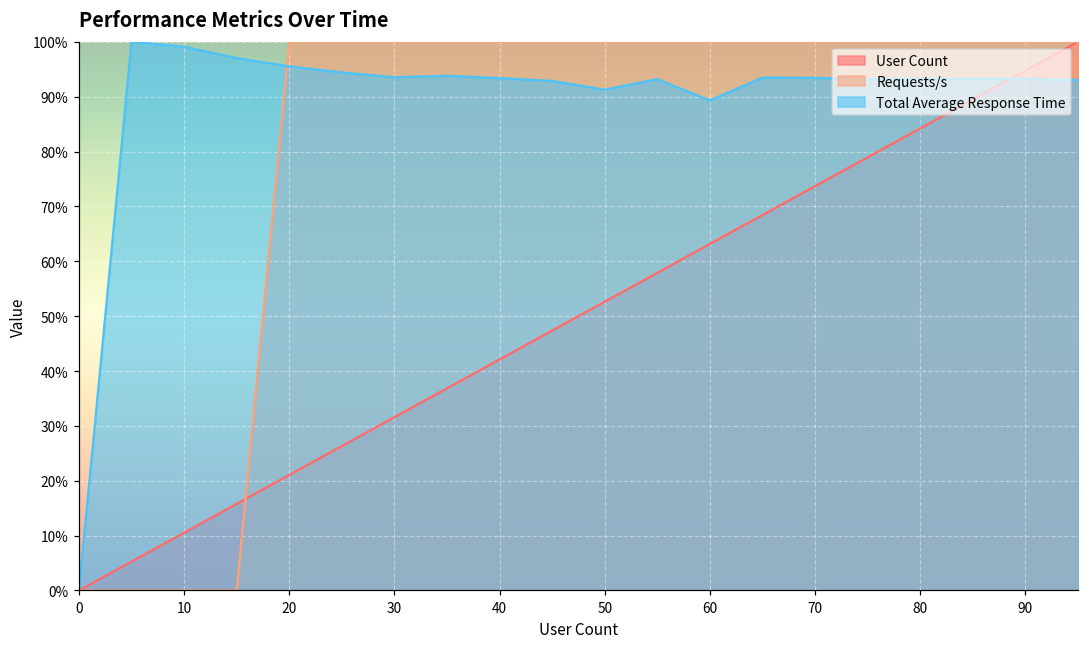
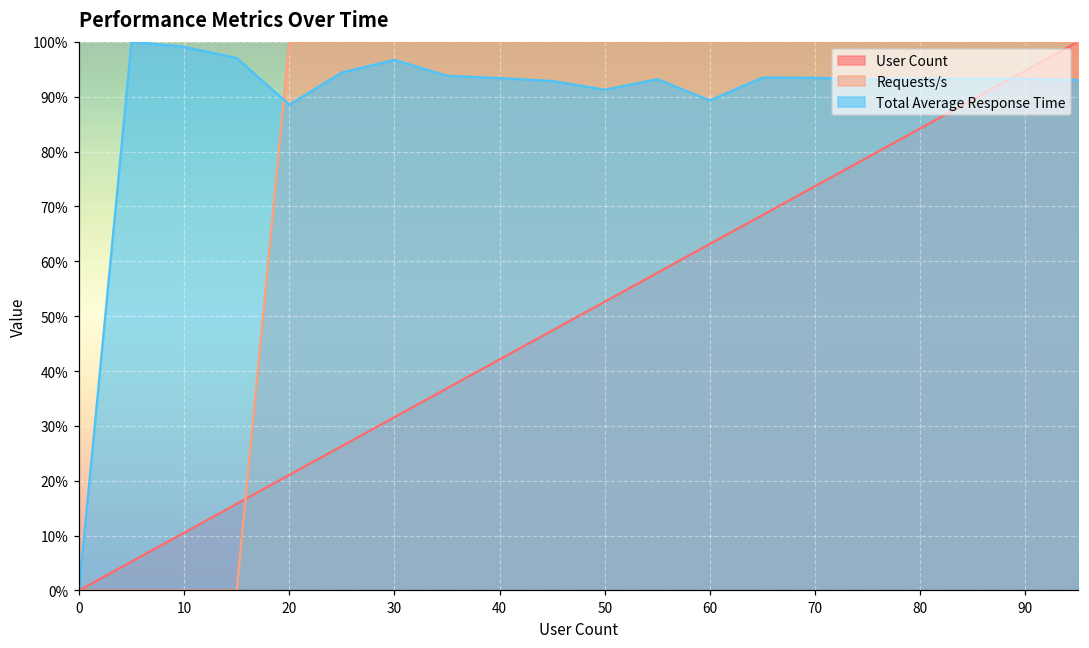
Total Average Response Time, 20: 96% -> 89%
Total Average Response Time, 30: 94% -> 97%
